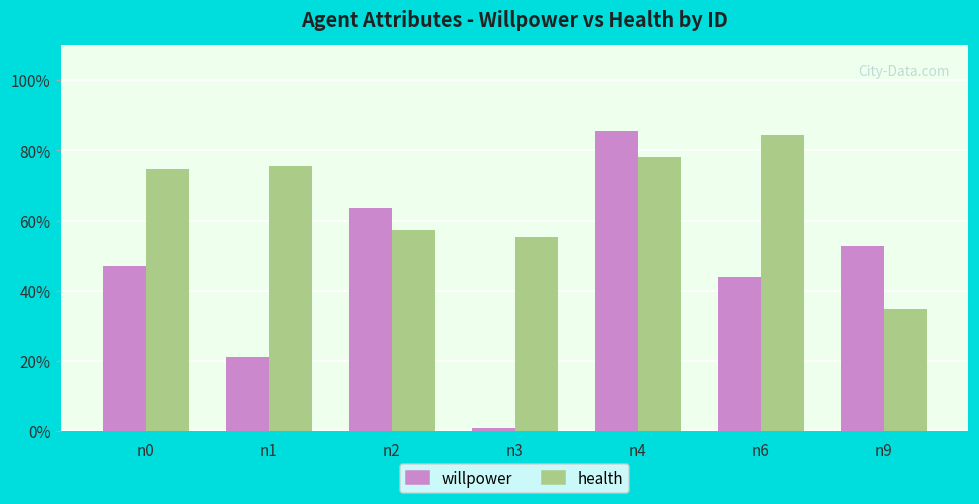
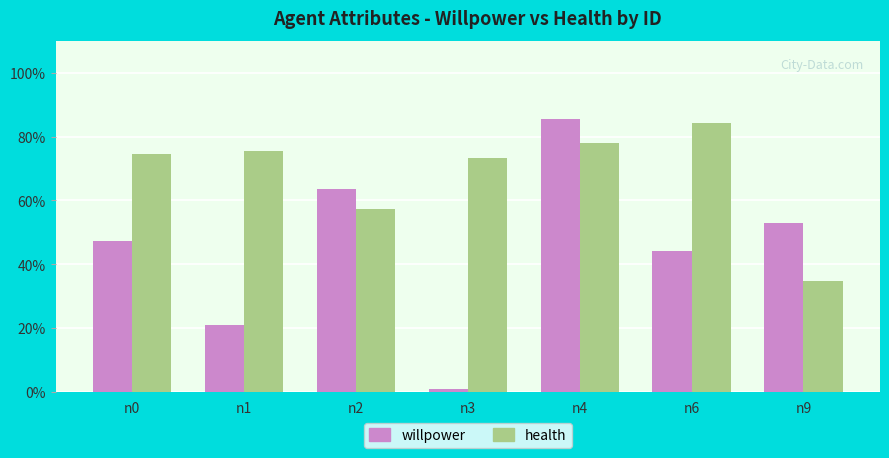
health, n3: 55% -> 73%
